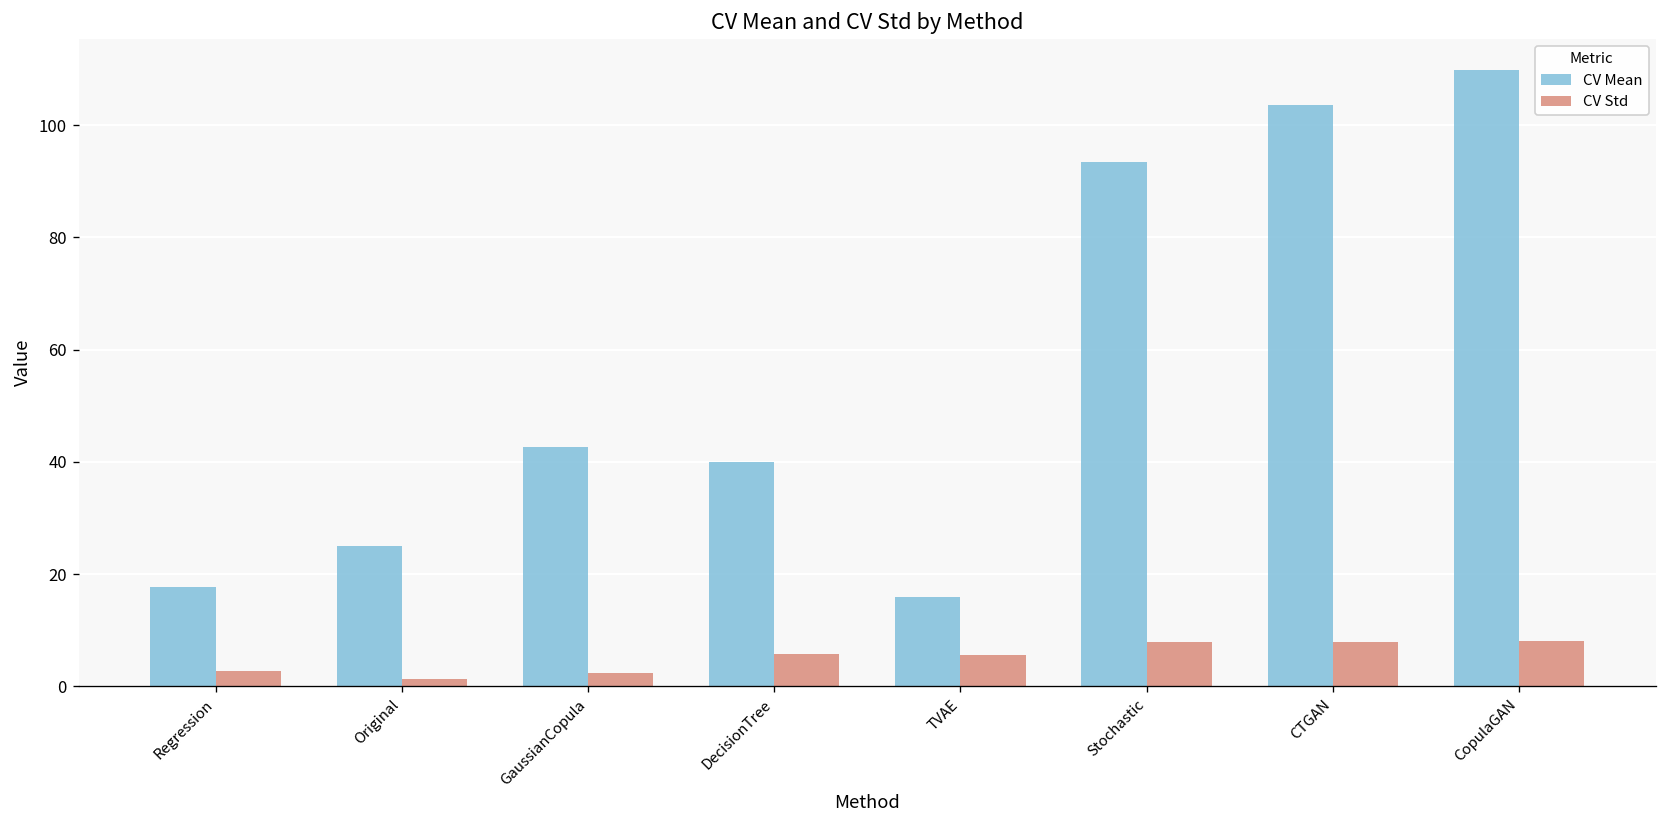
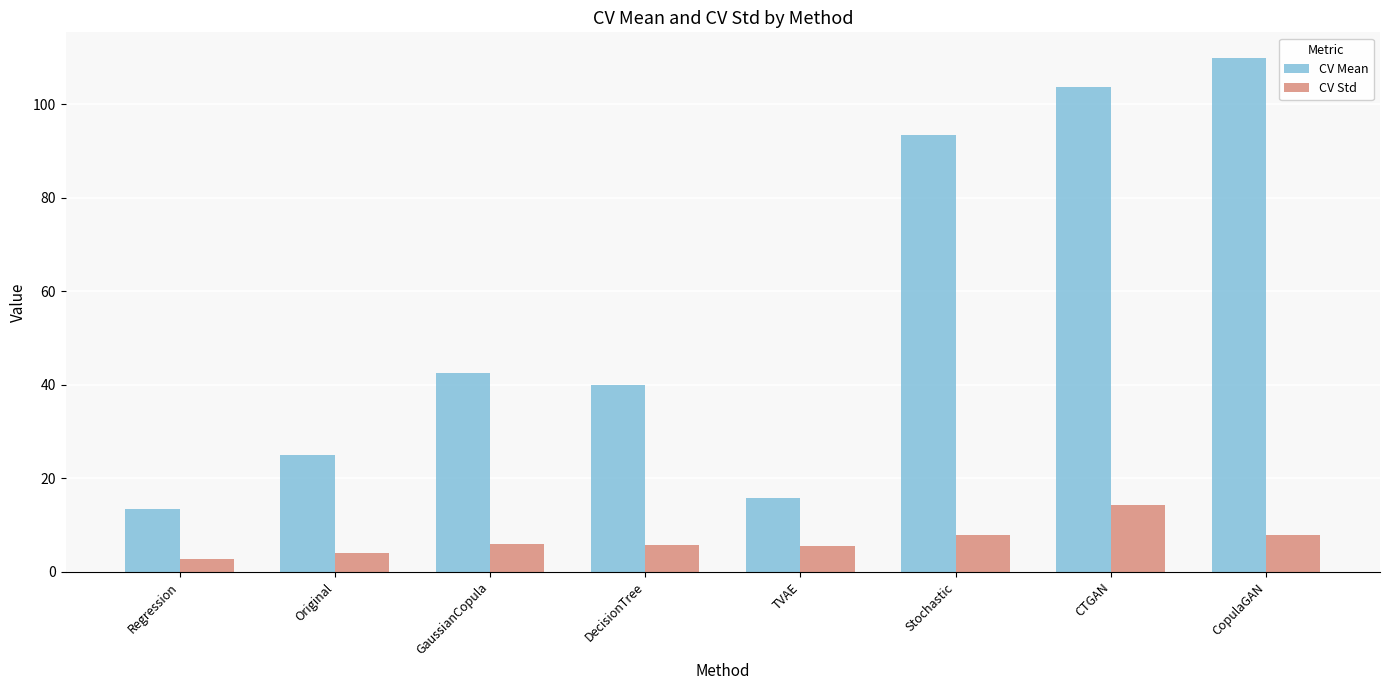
CV Mean, Regression: 18 -> 13
CV Std, Original: 1 -> 4
CV Std, GaussianCopula: 2 -> 6
CV Std, CTGAN: 8 -> 14
